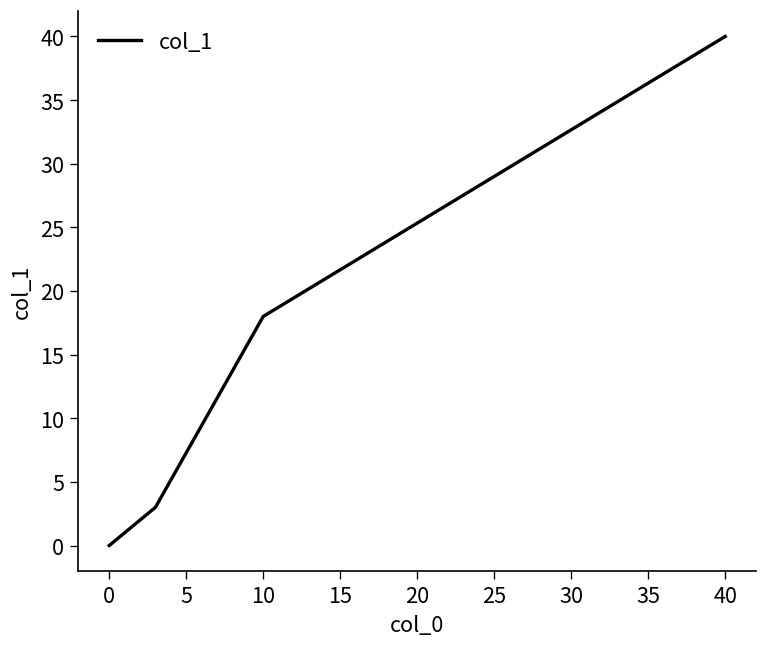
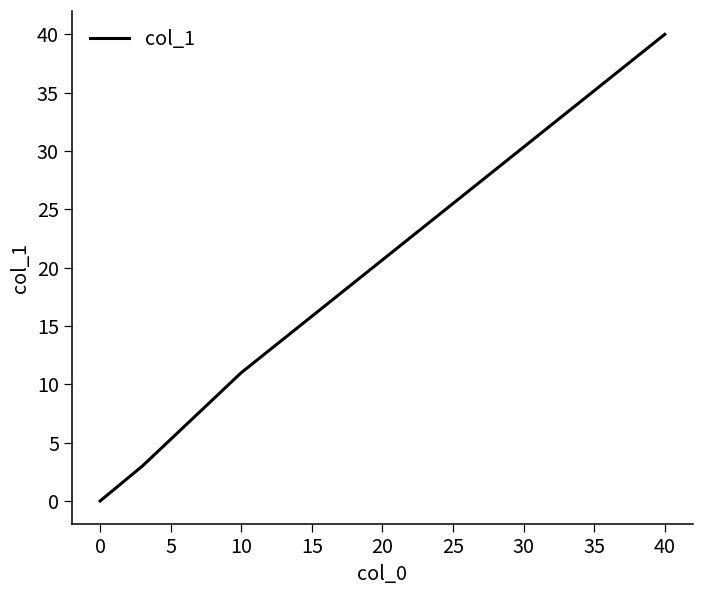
10: 18 -> 11
